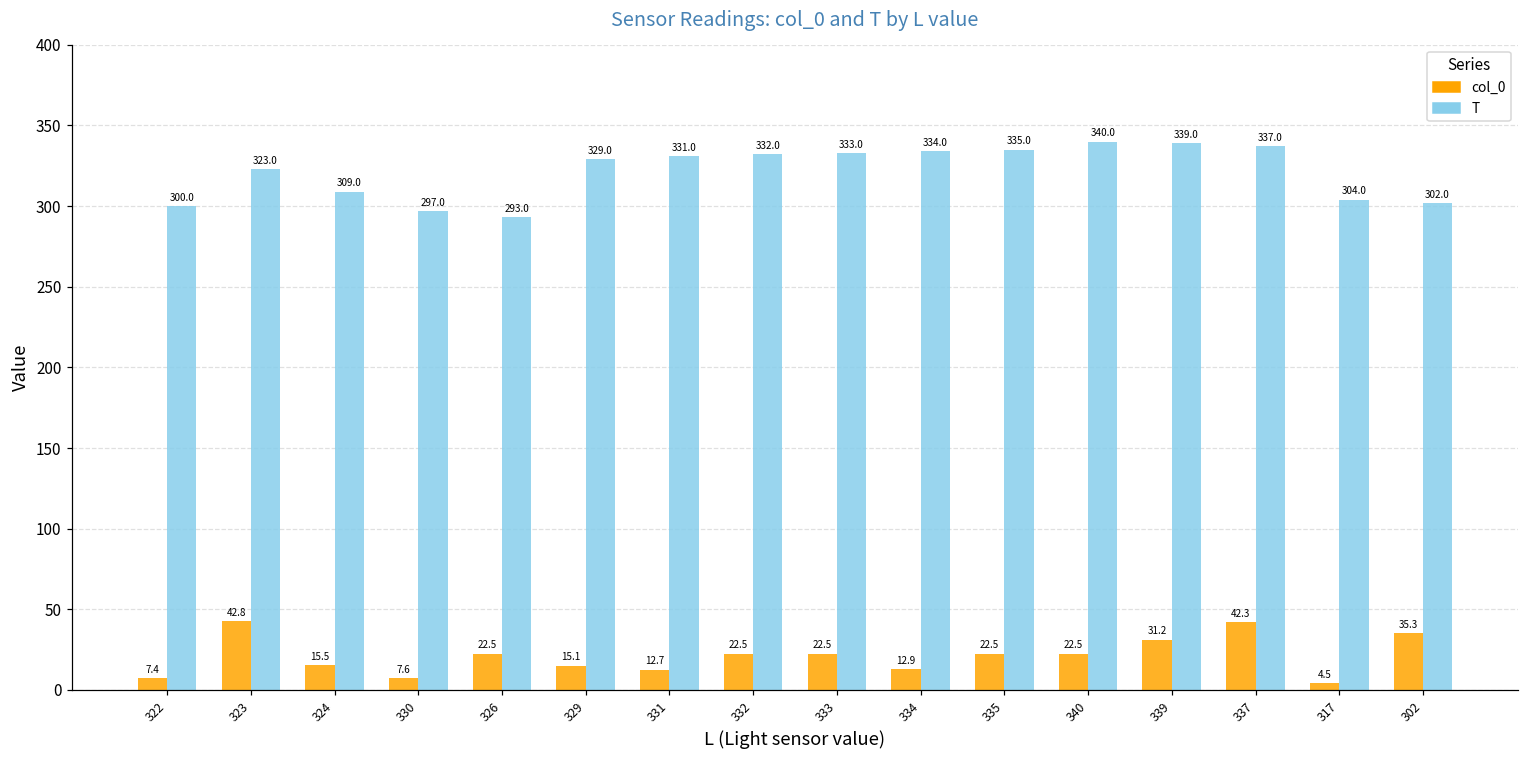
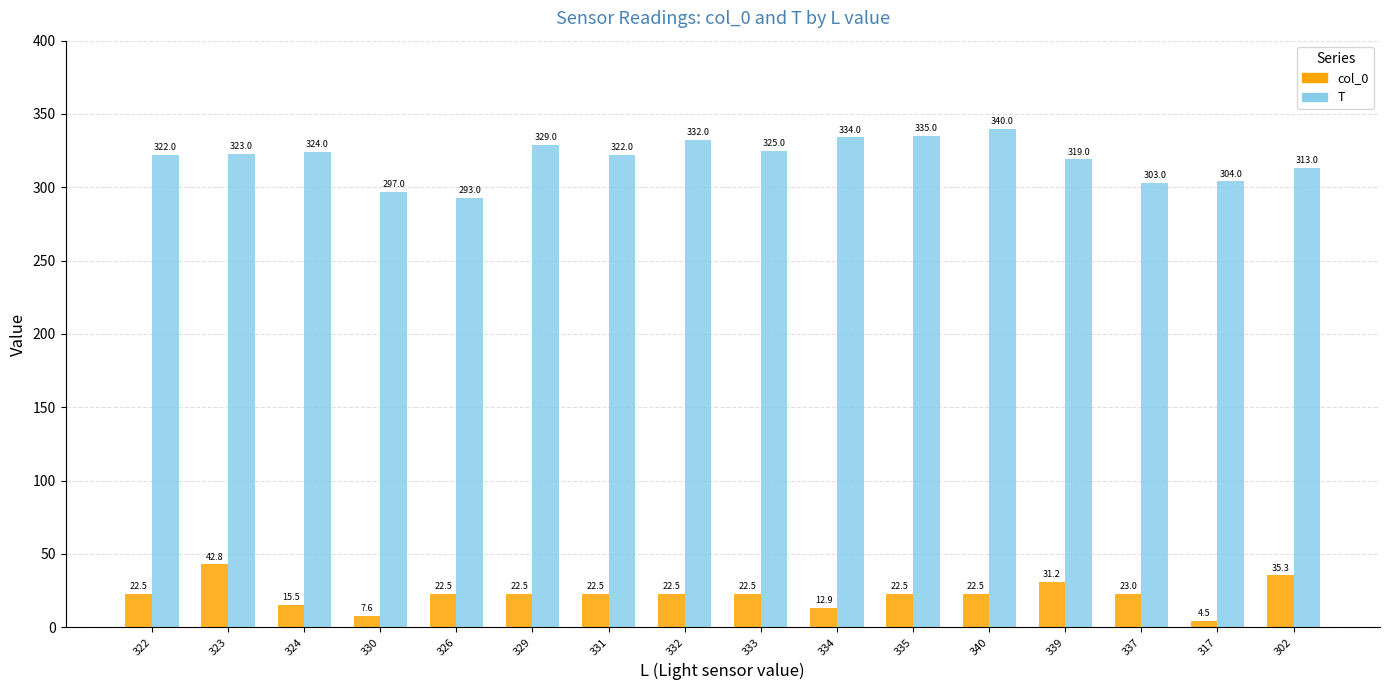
col_0, 322: 7.4 -> 22.5
T, 322: 300.0 -> 322.0
T, 324: 309.0 -> 324.0
col_0, 329: 15.1 -> 22.5
col_0, 331: 12.7 -> 22.5
T, 331: 331.0 -> 322.0
T, 333: 333.0 -> 325.0
T, 339: 339.0 -> 319.0
col_0, 337: 42.3 -> 23.0
T, 337: 337.0 -> 303.0
T, 302: 302.0 -> 313.0
